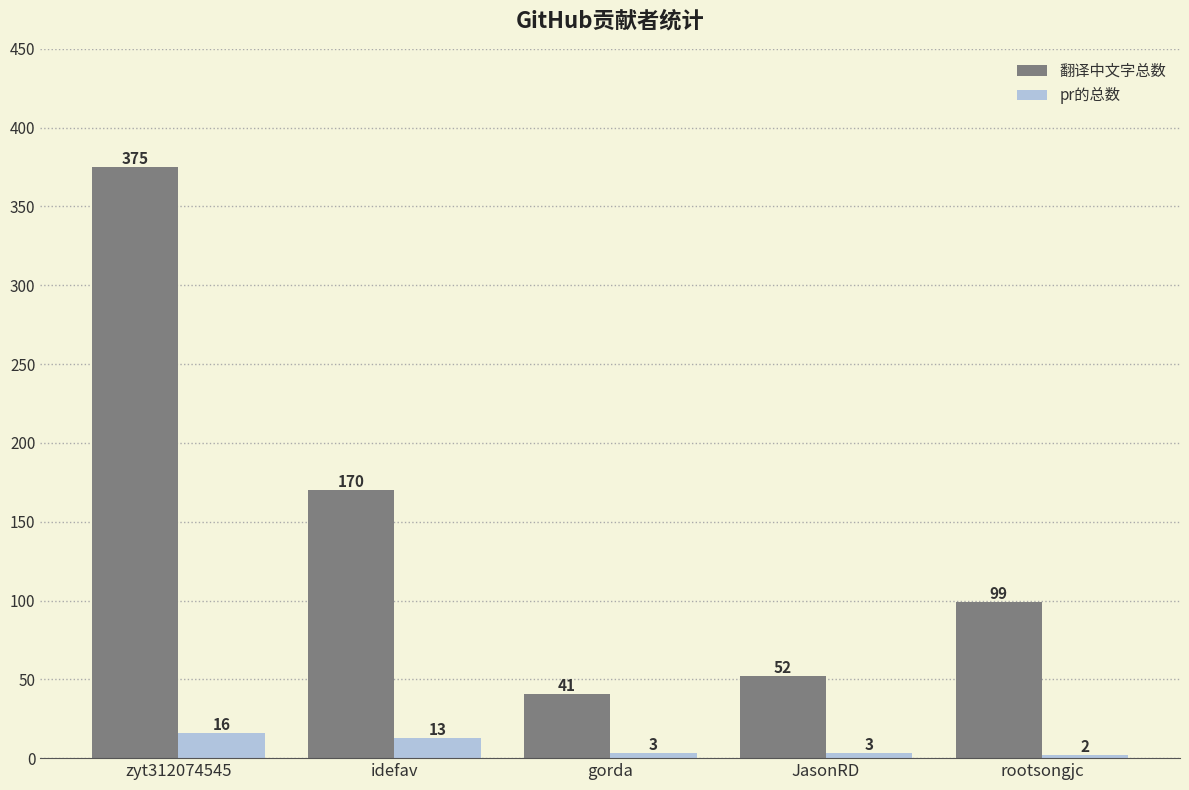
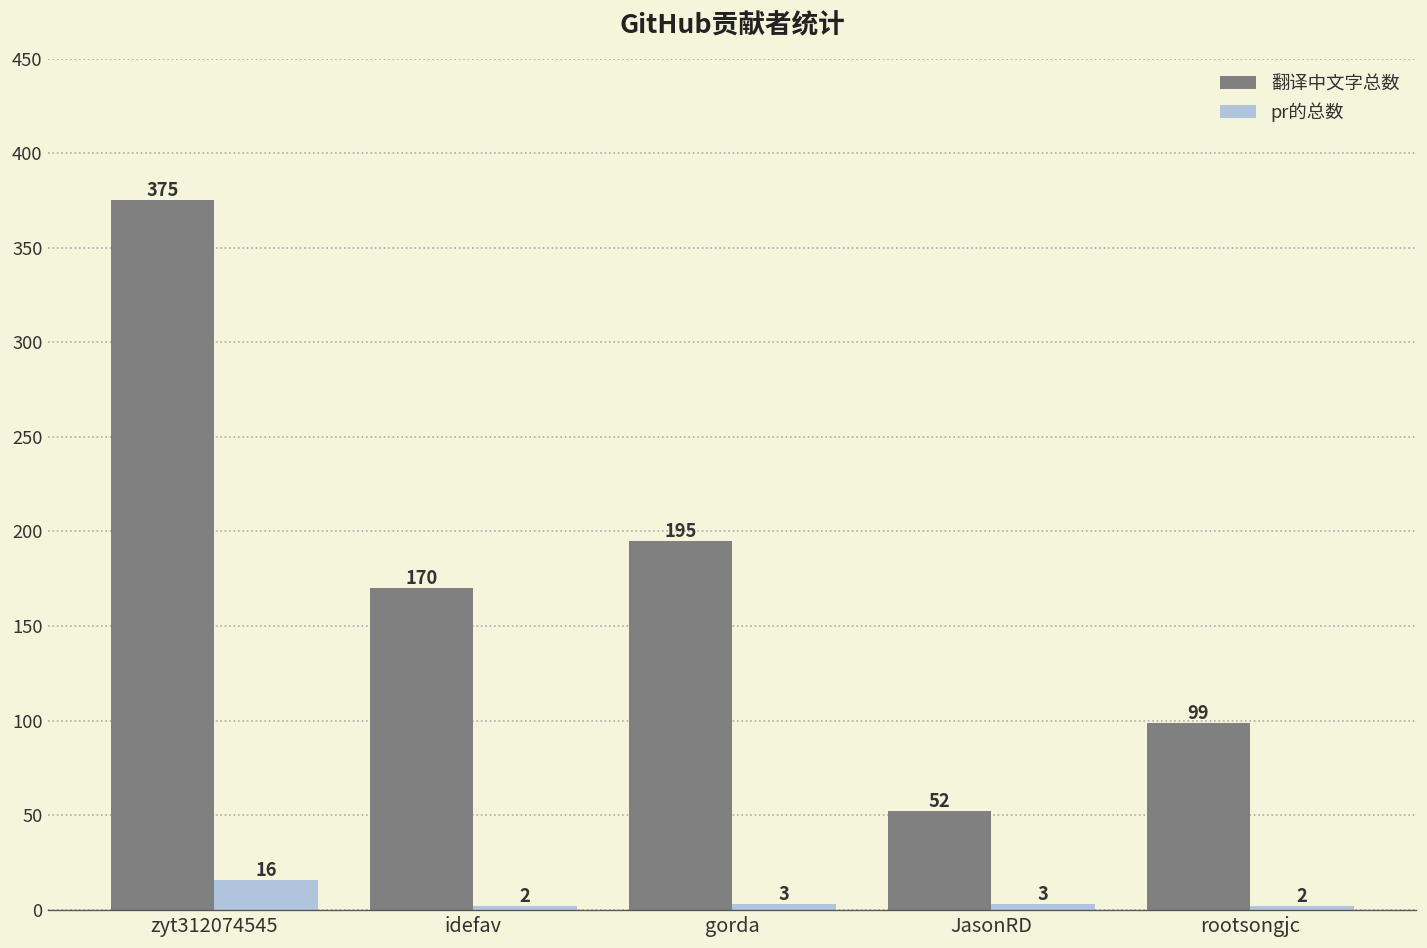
pr的总数, idefav: 13 -> 2
翻译中文字总数, gorda: 41 -> 195
